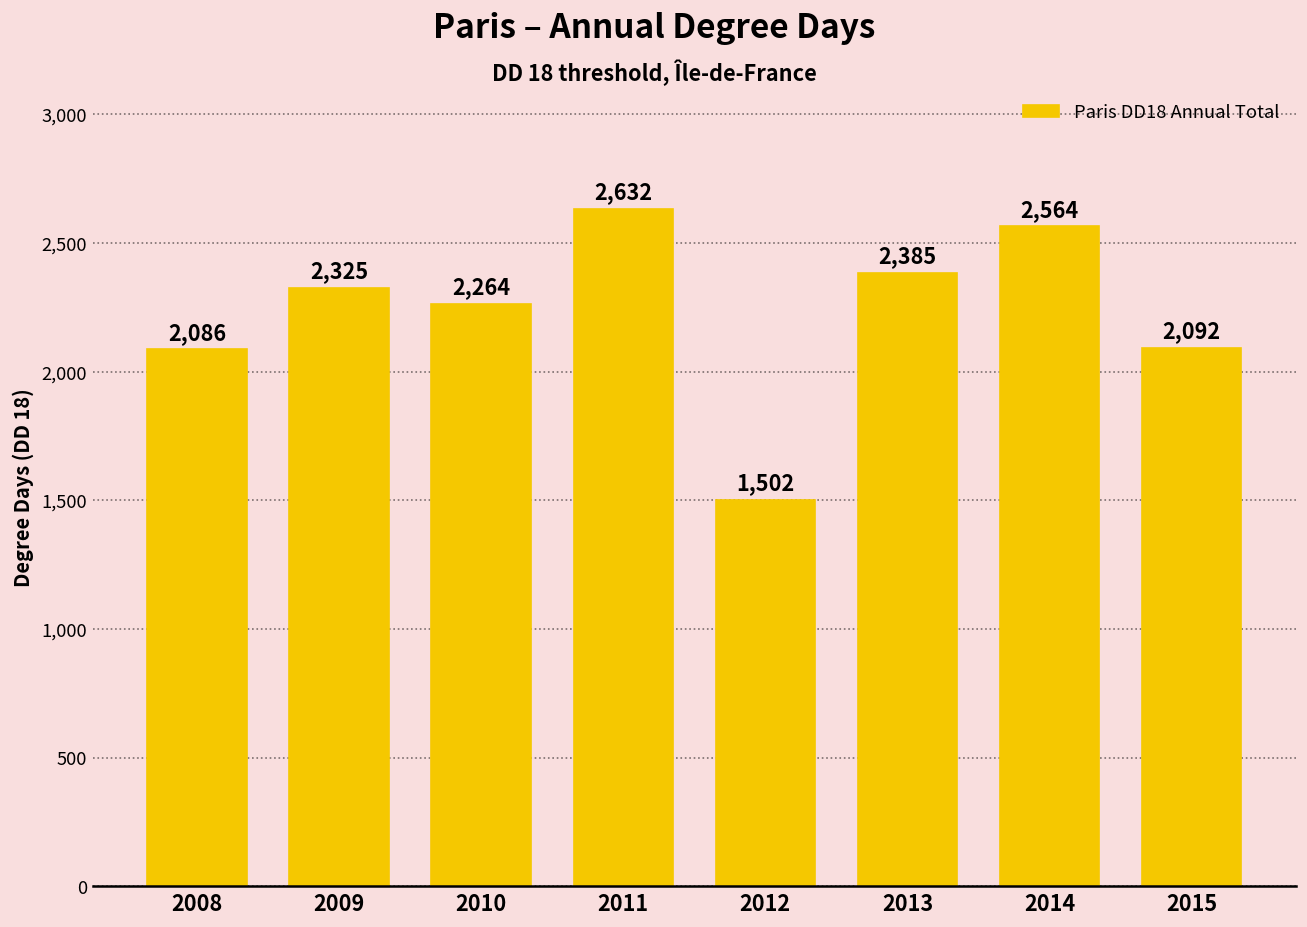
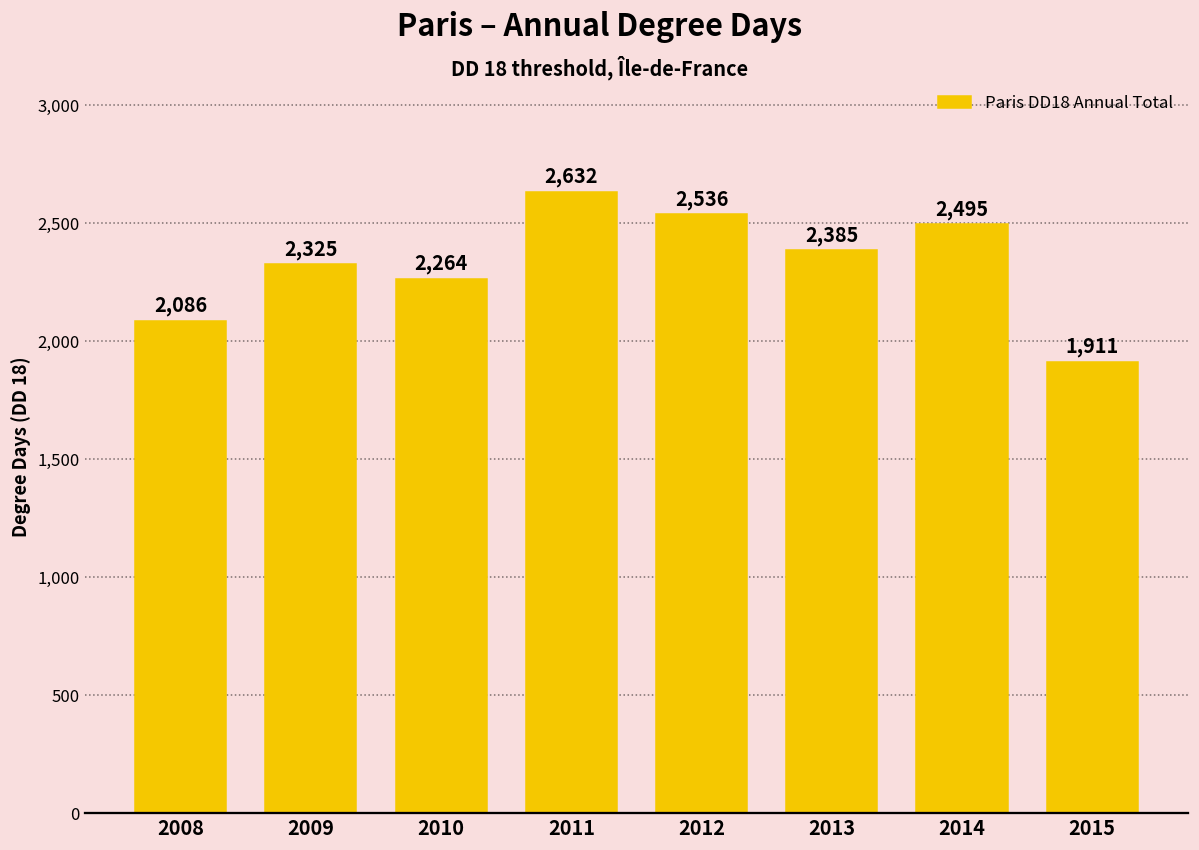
2012: 1,502 -> 2,536
2014: 2,564 -> 2,495
2015: 2,092 -> 1,911
